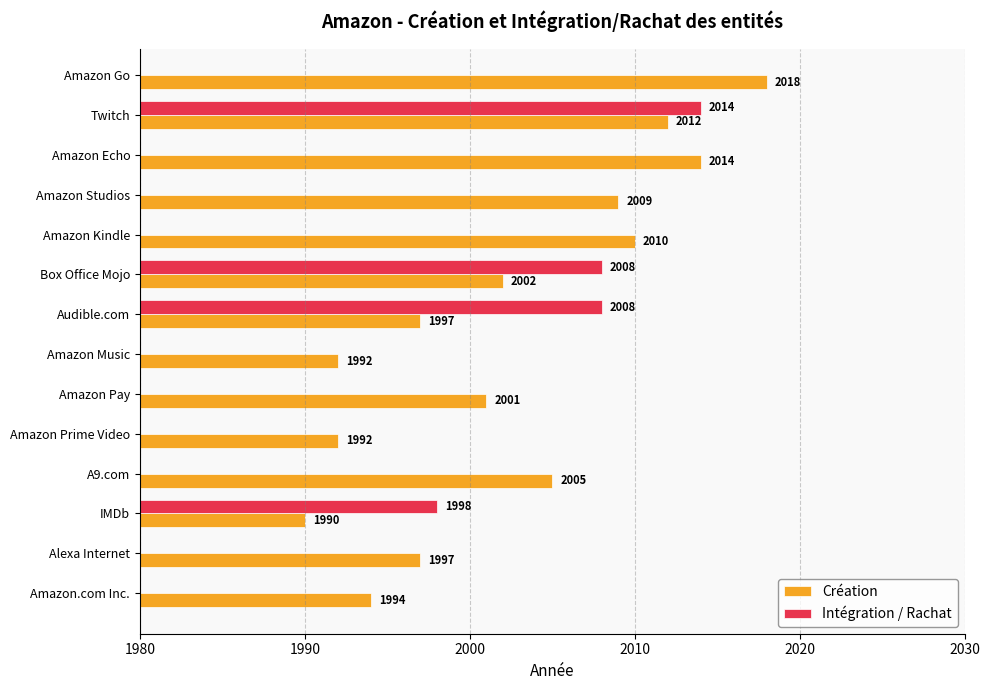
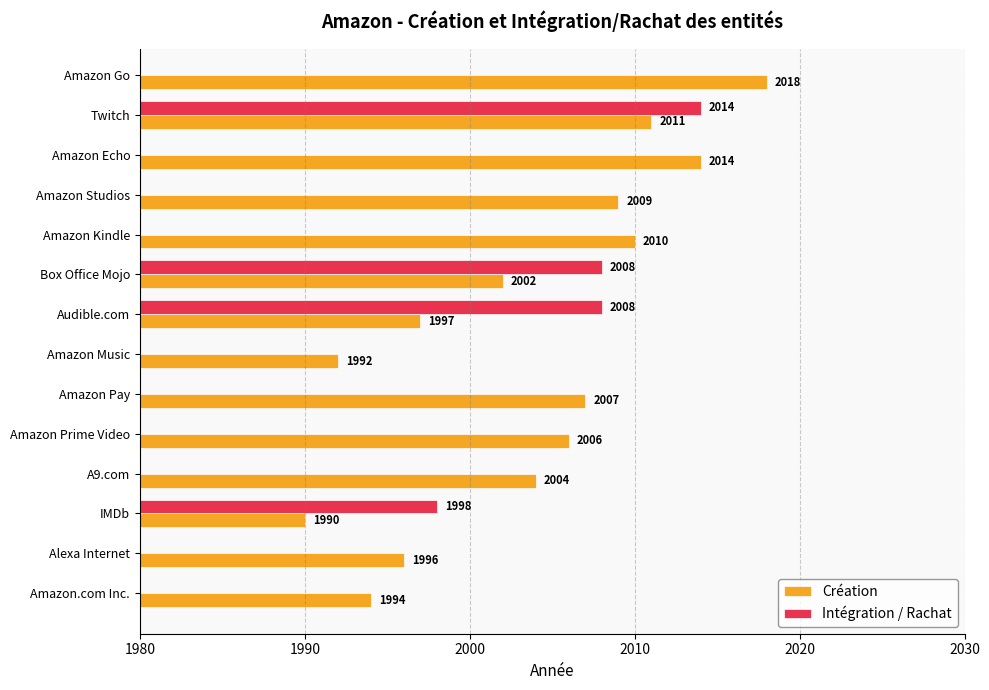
Création, Twitch: 2012 -> 2011
Création, Amazon Pay: 2001 -> 2007
Création, Amazon Prime Video: 1992 -> 2006
Création, A9.com: 2005 -> 2004
Création, Alexa Internet: 1997 -> 1996
